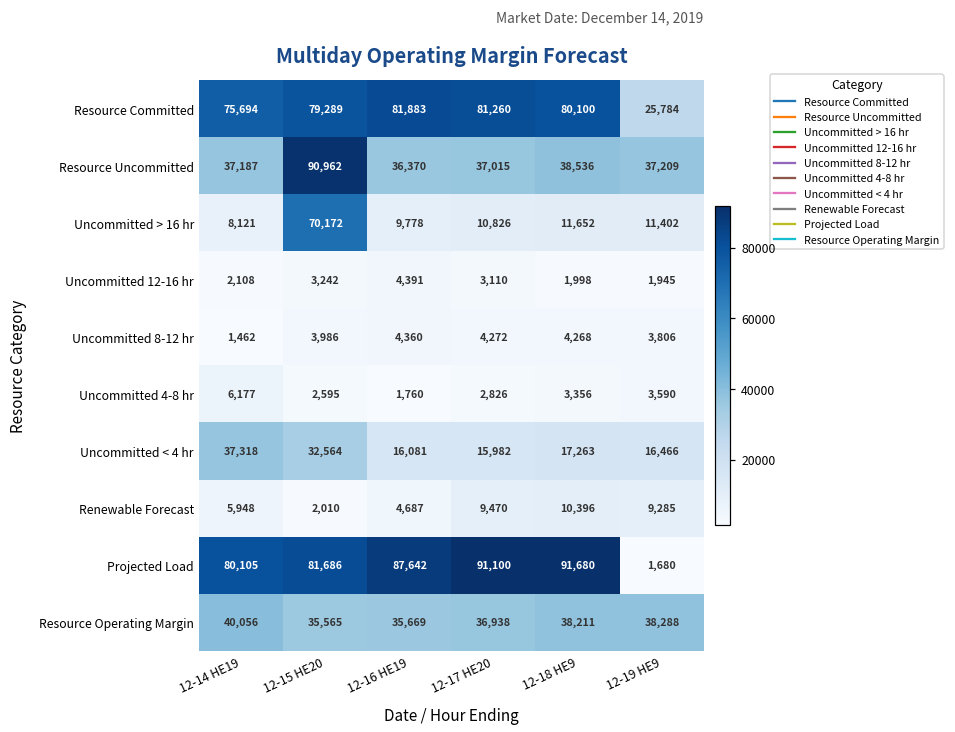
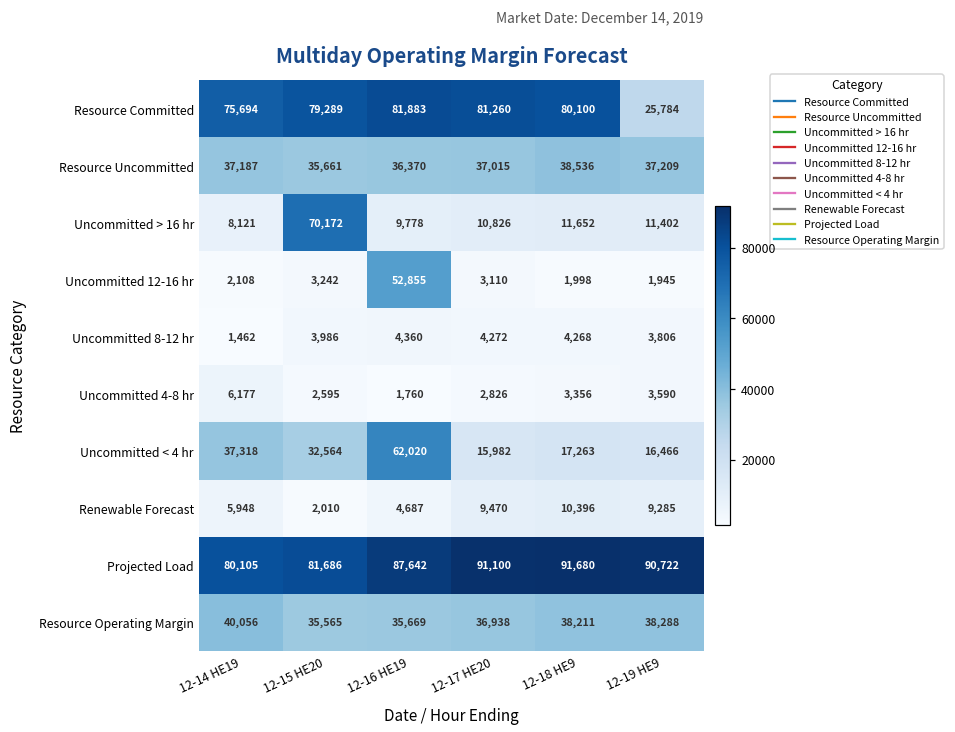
Resource Uncommitted, 12-15 HE20: 90,962 -> 35,661
Uncommitted 12-16 hr, 12-16 HE19: 4,391 -> 52,855
Uncommitted < 4 hr, 12-16 HE19: 16,081 -> 62,020
Projected Load, 12-19 HE9: 1,680 -> 90,722
